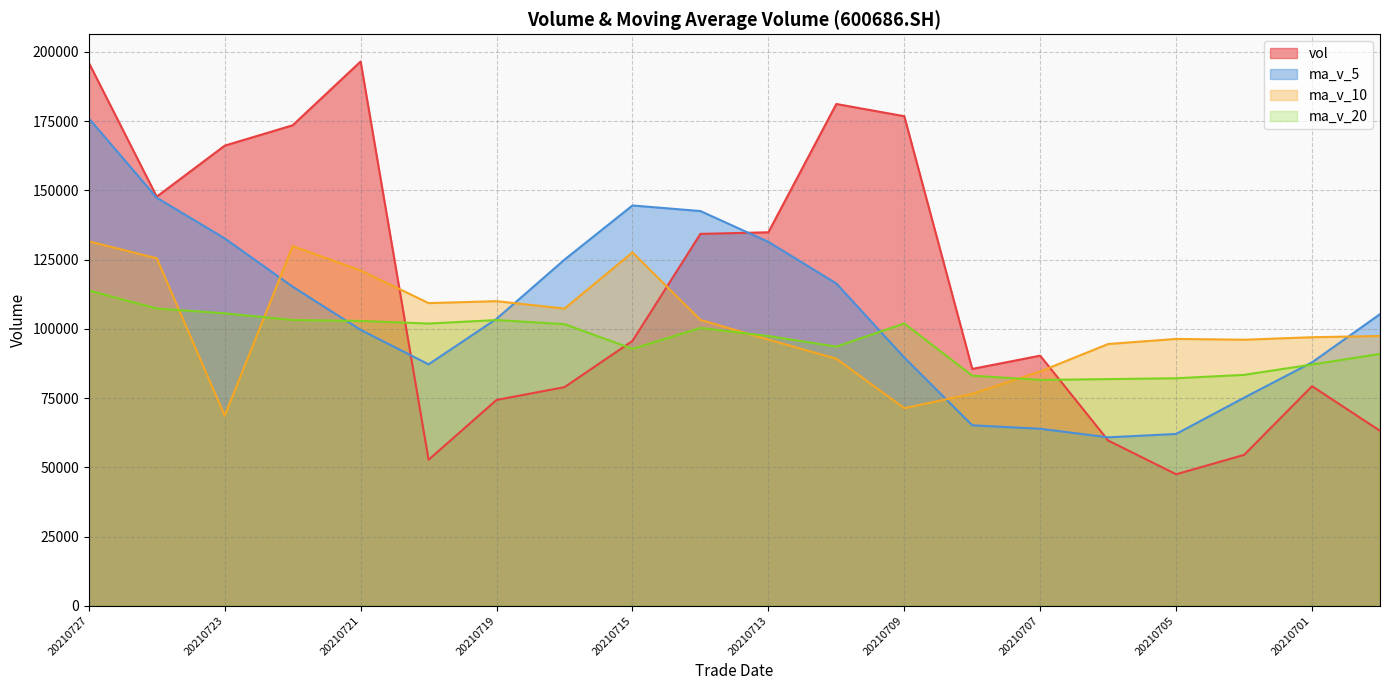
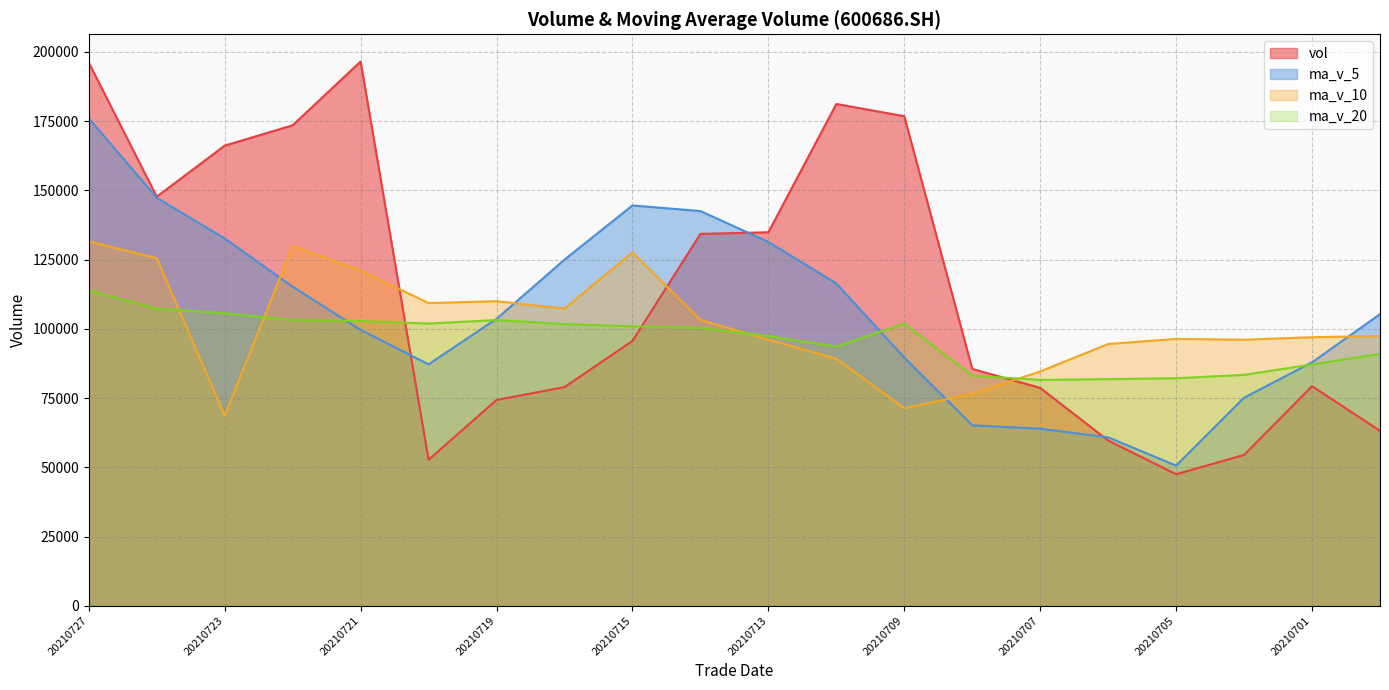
ma_v_20, 20210715: 93000 -> 101000
vol, 20210707: 90000 -> 79000
ma_v_5, 20210705: 62000 -> 51000
